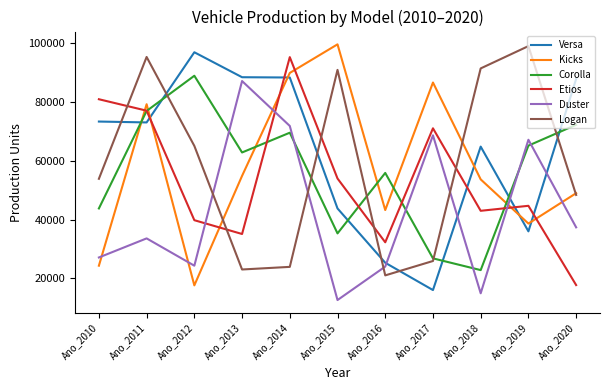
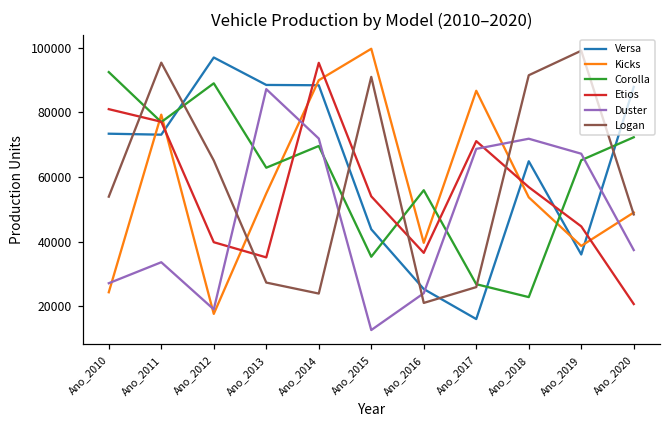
Corolla, Ano_2010: 44000 -> 92000
Duster, Ano_2012: 24000 -> 19000
Logan, Ano_2013: 23000 -> 27000
Kicks, Ano_2016: 43000 -> 40000
Etios, Ano_2016: 32000 -> 37000
Etios, Ano_2018: 43000 -> 57000
Duster, Ano_2018: 15000 -> 72000
Etios, Ano_2020: 18000 -> 21000
